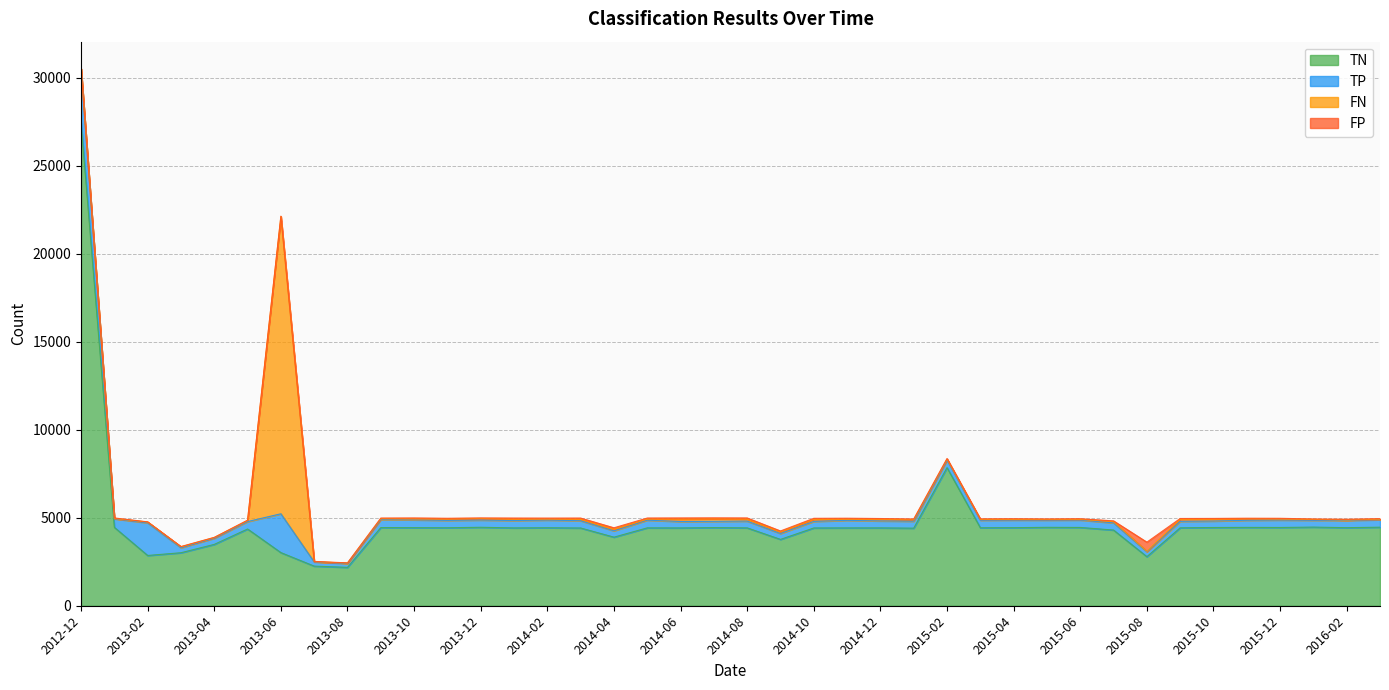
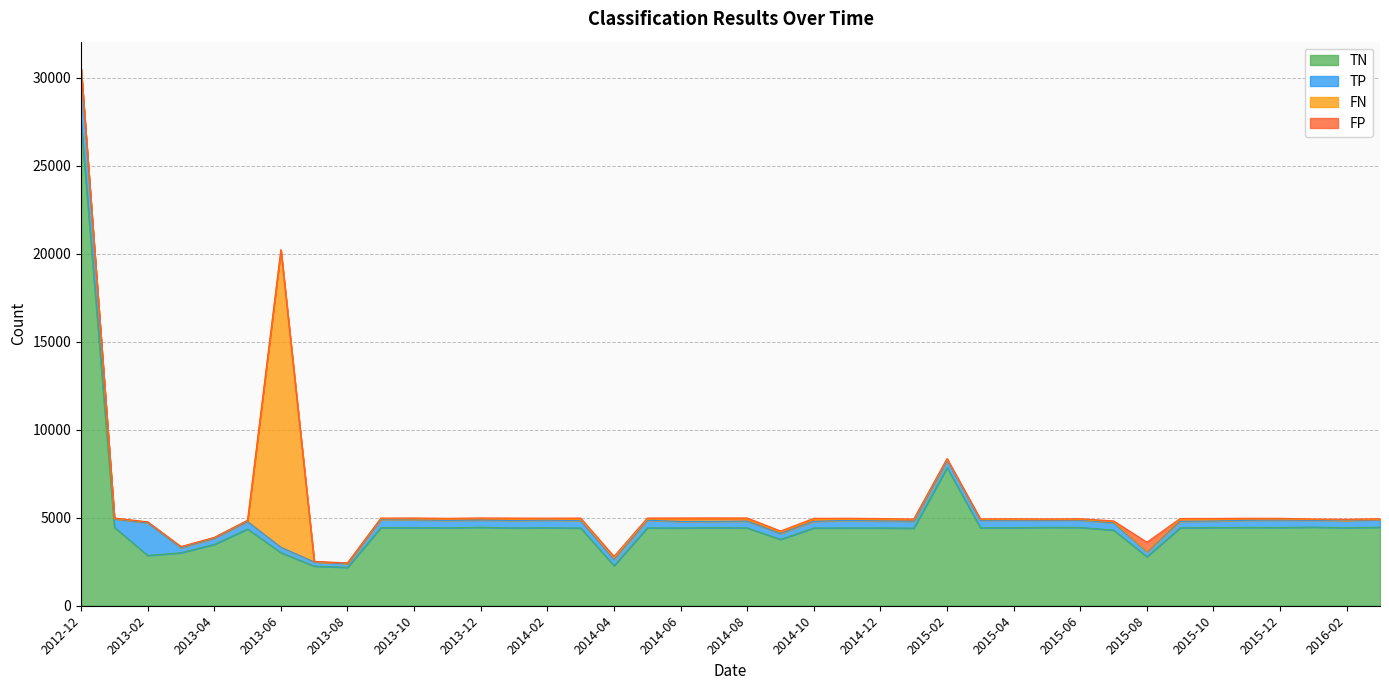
TP, 2013-06: 2200 -> 300
TN, 2014-04: 3900 -> 2300
